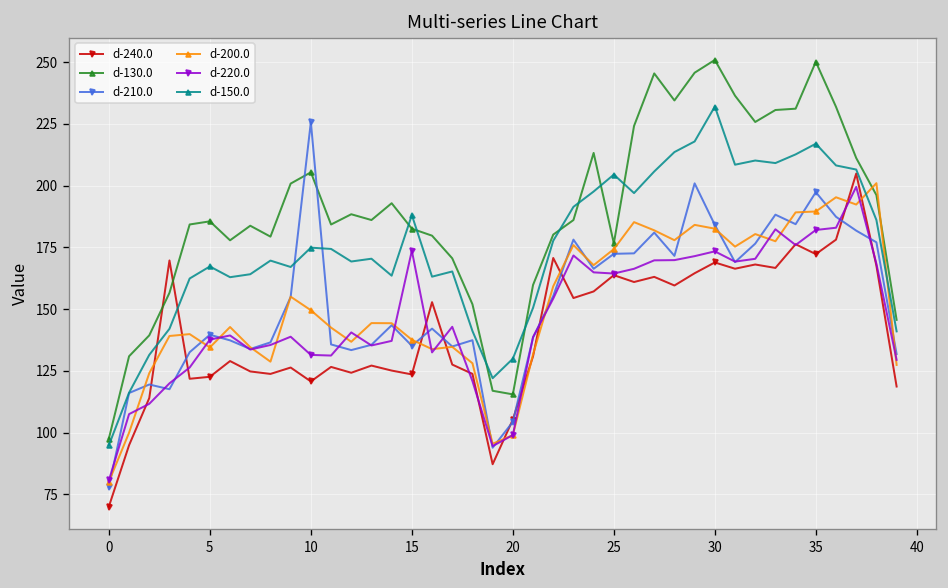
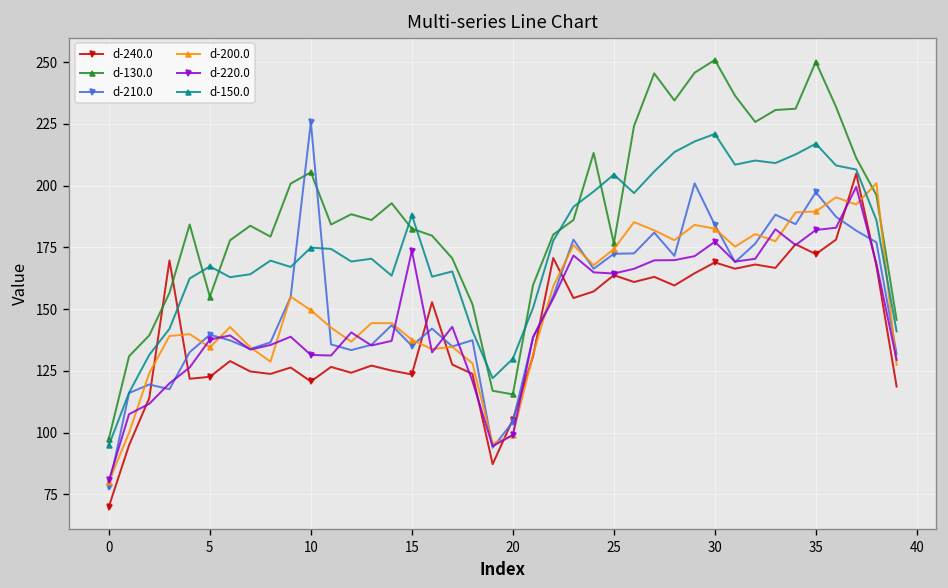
d-130.0, 5: 186 -> 155
d-220.0, 30: 173 -> 177
d-150.0, 30: 232 -> 221
